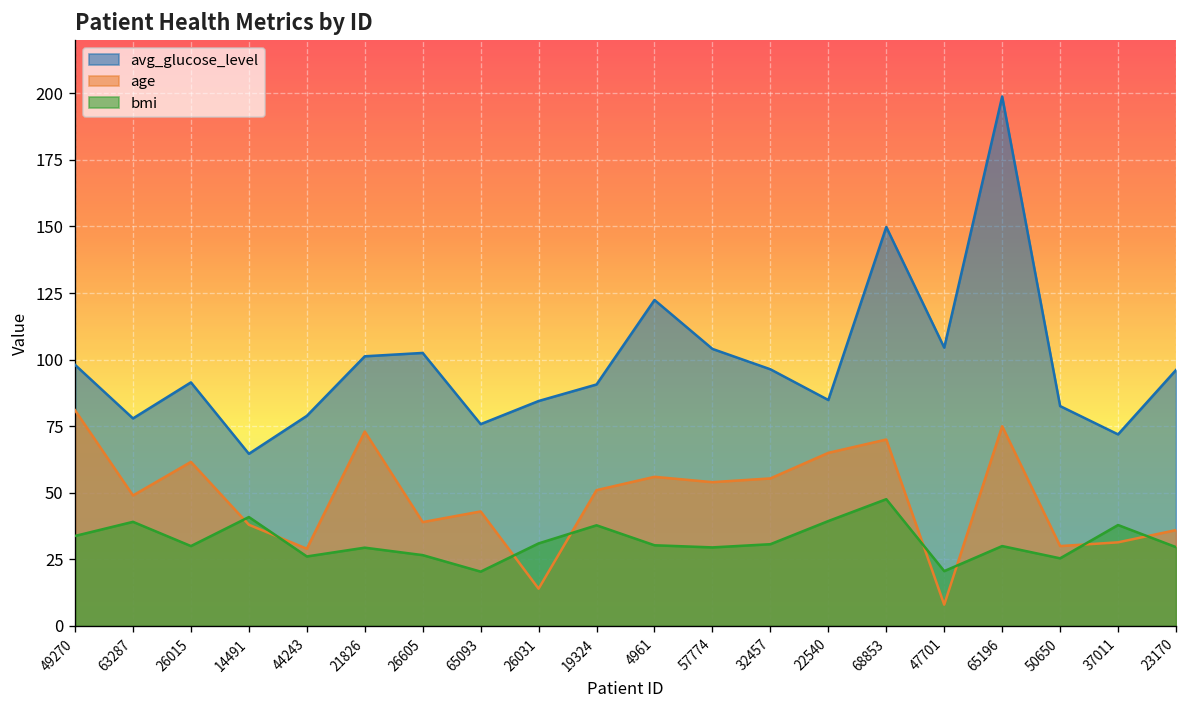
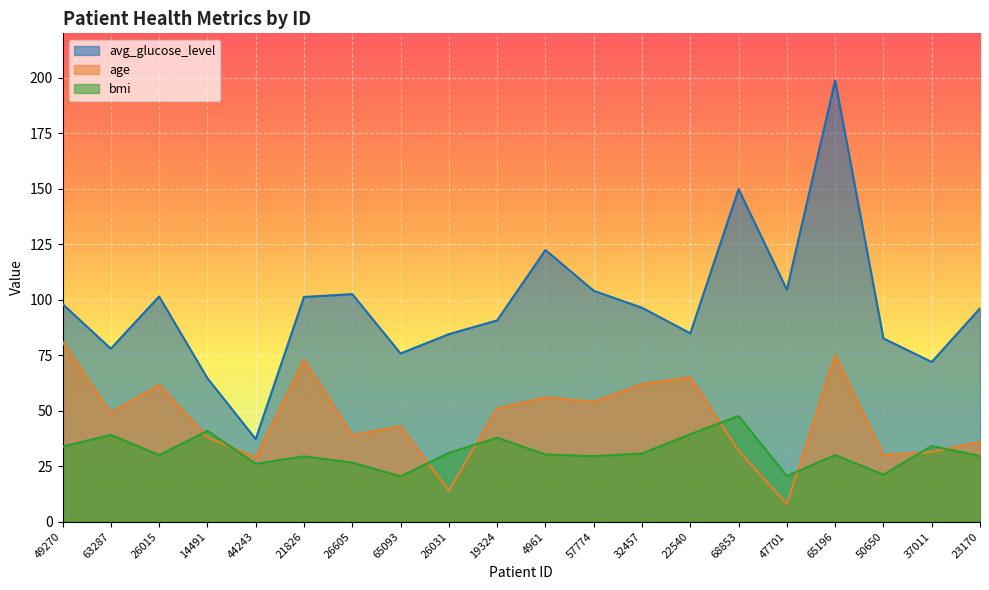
avg_glucose_level, 26015: 91 -> 101
avg_glucose_level, 44243: 79 -> 37
age, 32457: 55 -> 62
age, 68853: 70 -> 32
bmi, 50650: 25 -> 21
bmi, 37011: 38 -> 34
